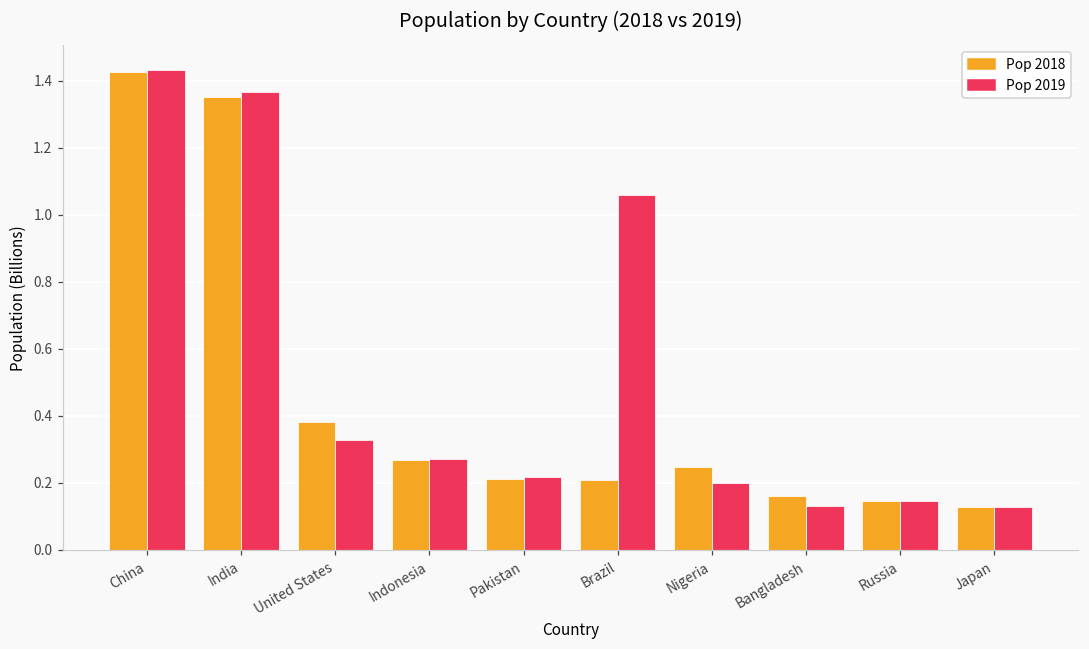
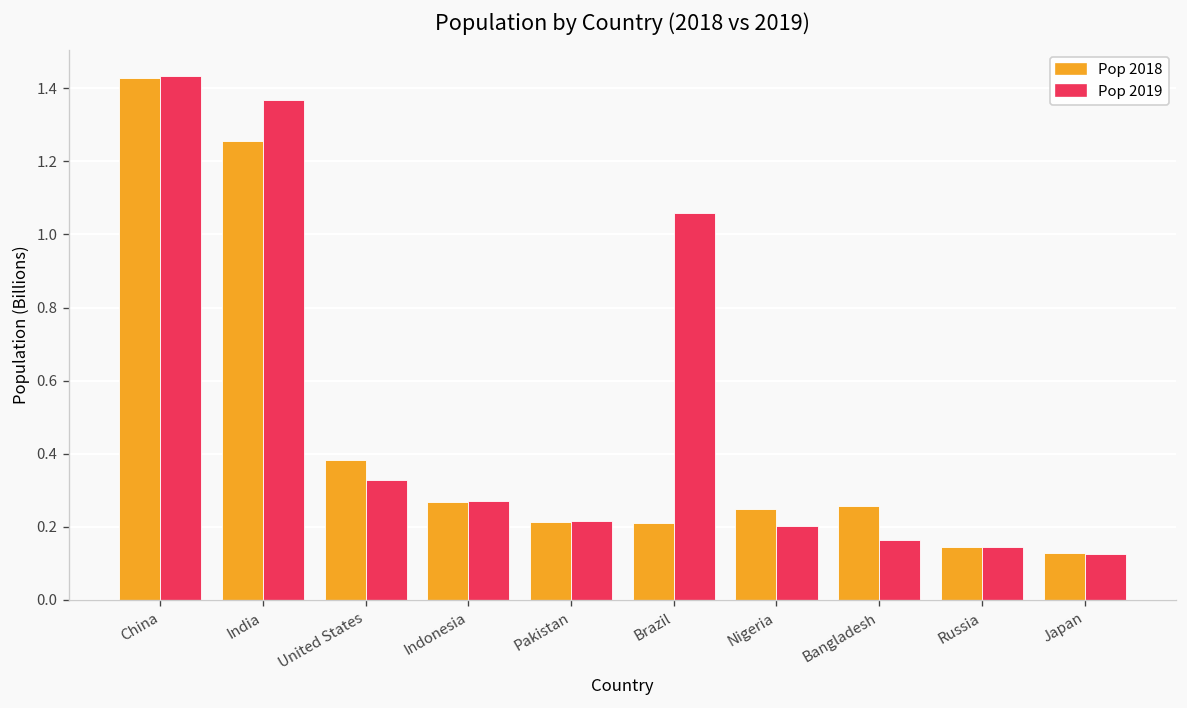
Pop 2018, India: 1.35 -> 1.25
Pop 2018, Bangladesh: 0.16 -> 0.26
Pop 2019, Bangladesh: 0.13 -> 0.16
